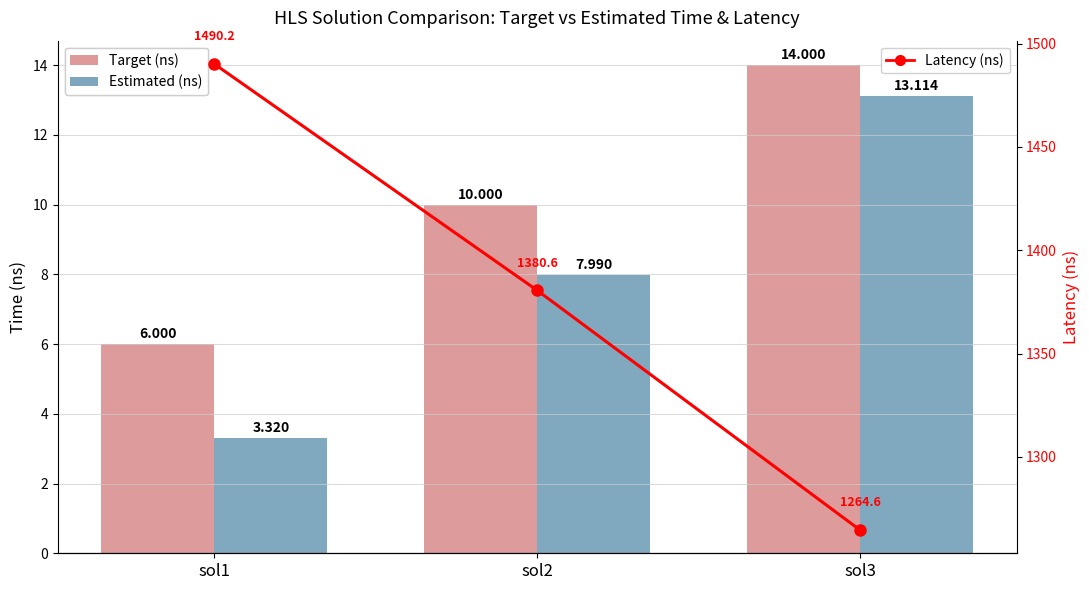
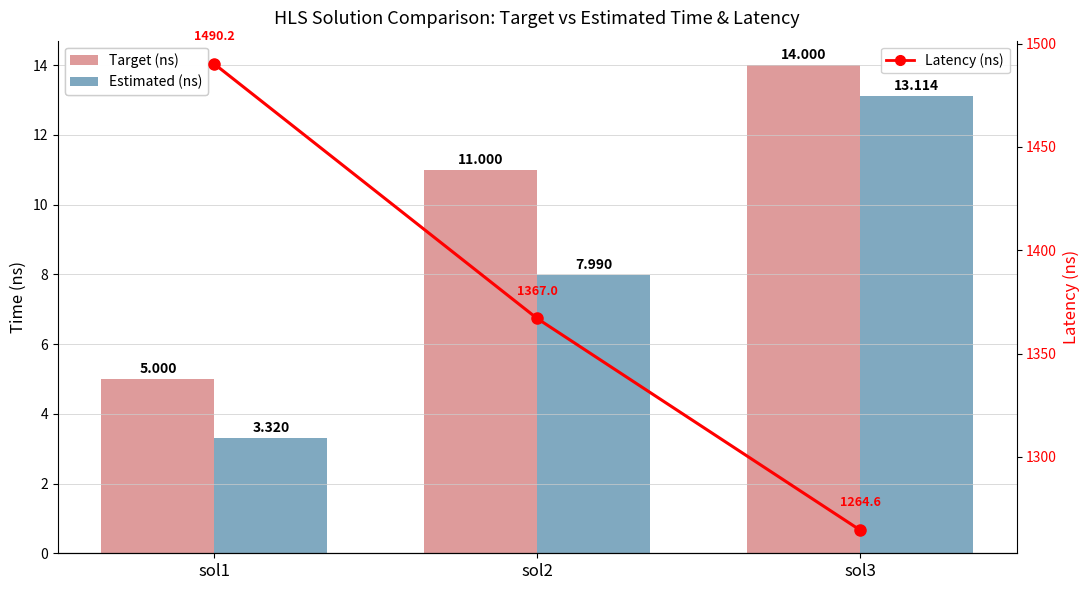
Target (ns), sol1: 6.000 -> 5.000
Target (ns), sol2: 10.000 -> 11.000
Latency (ns), sol2: 1380.6 -> 1367.0
